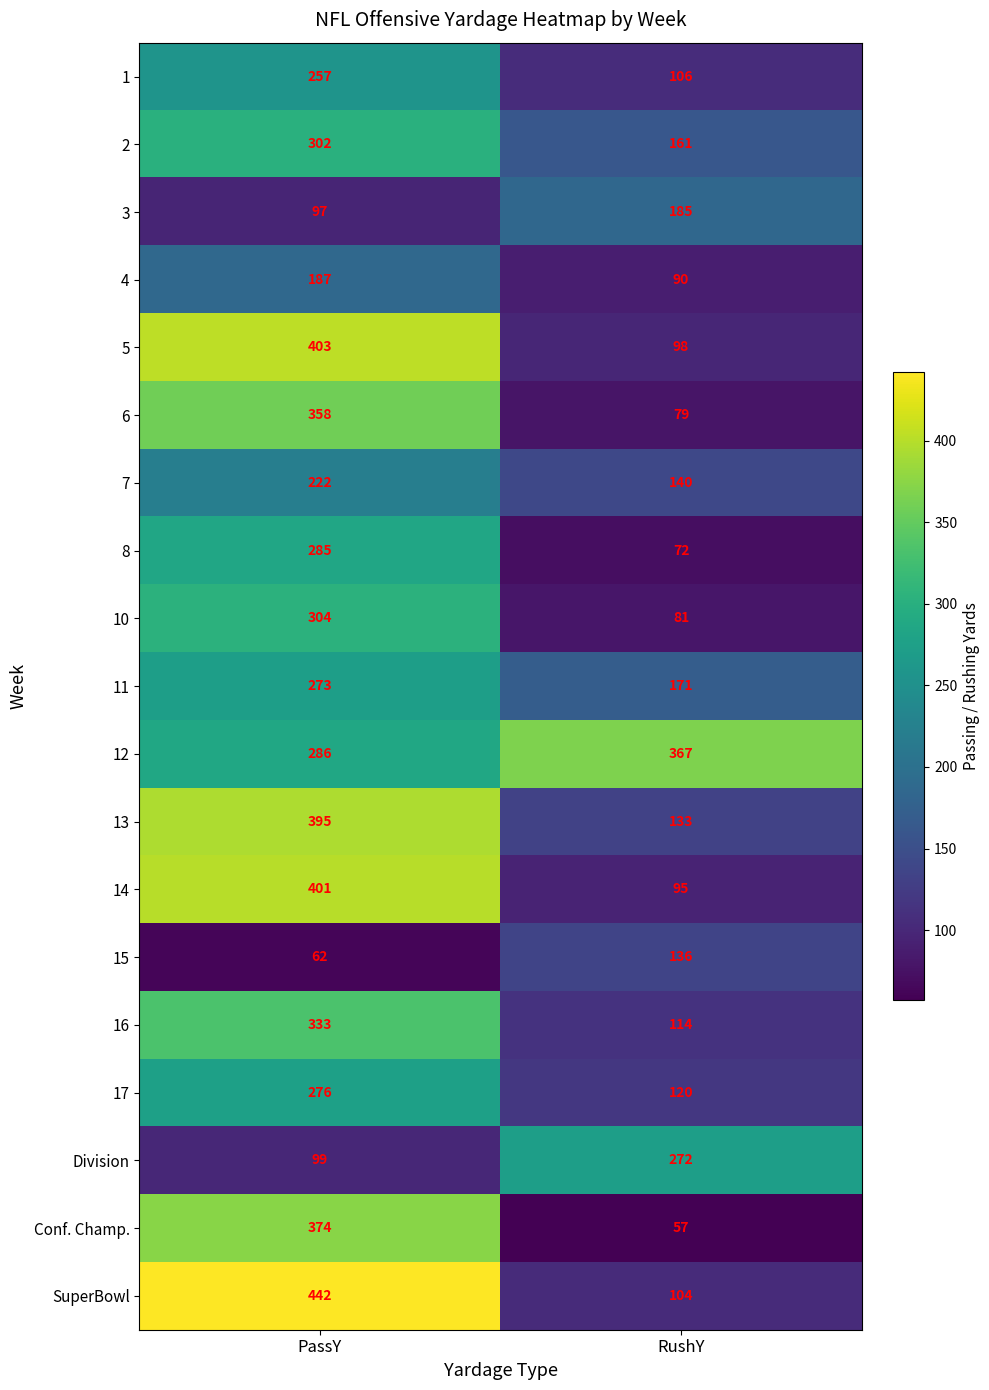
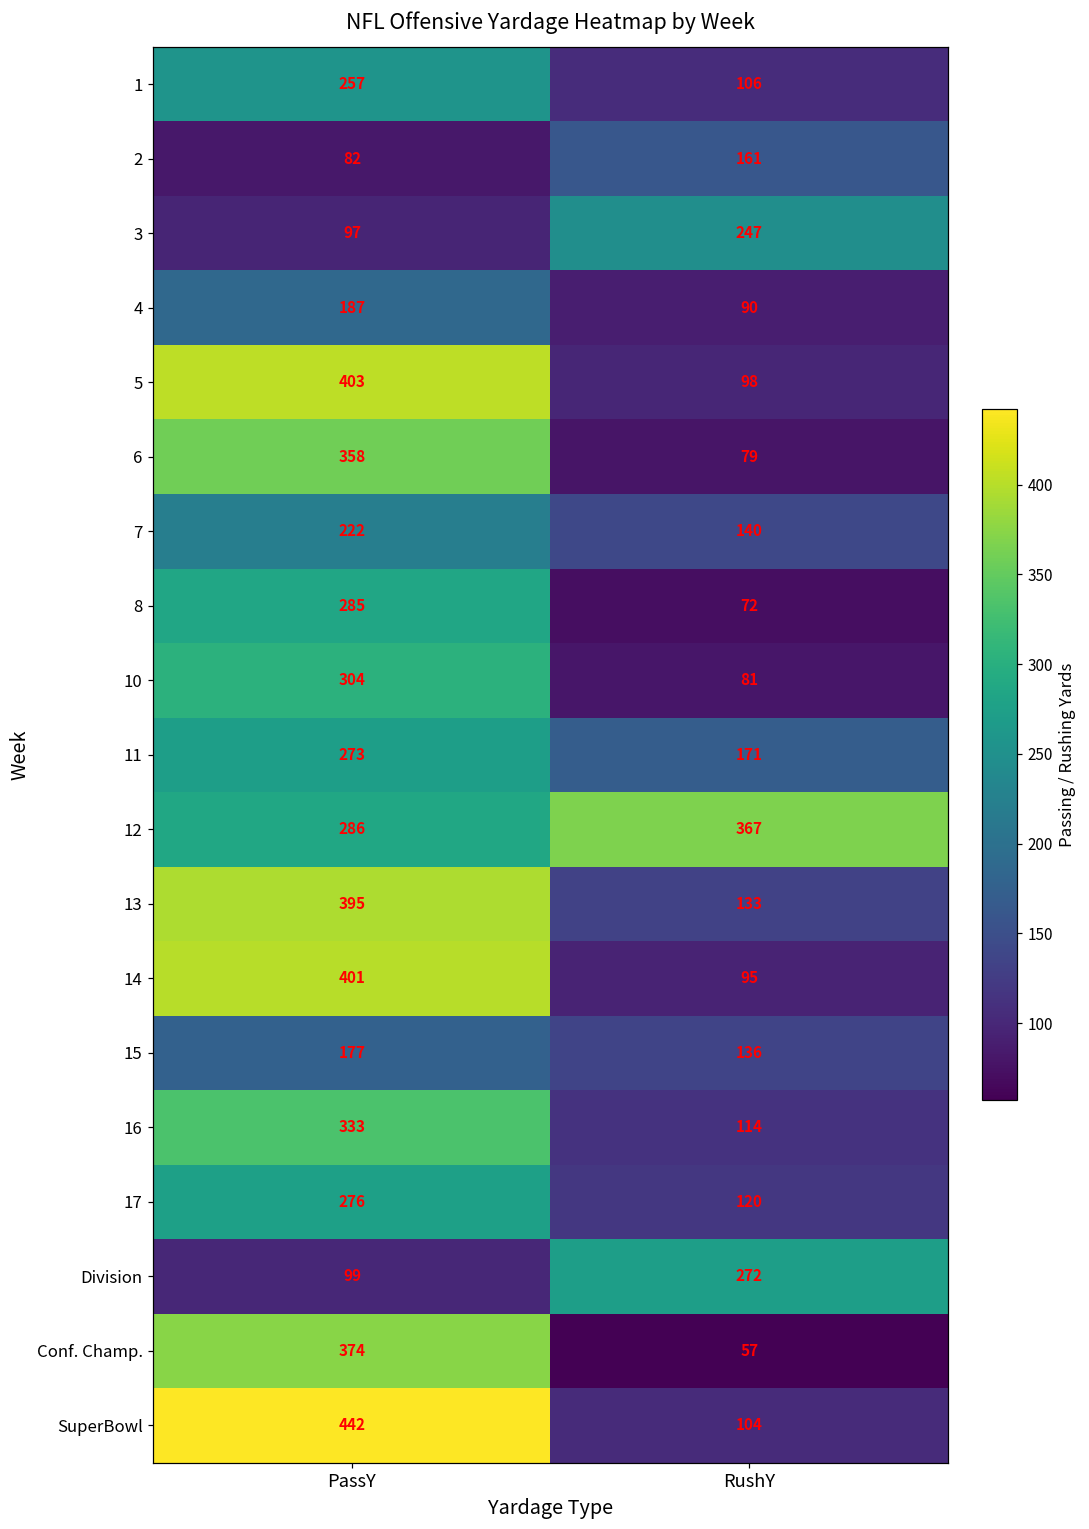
2, PassY: 302 -> 82
3, RushY: 185 -> 247
15, PassY: 62 -> 177
